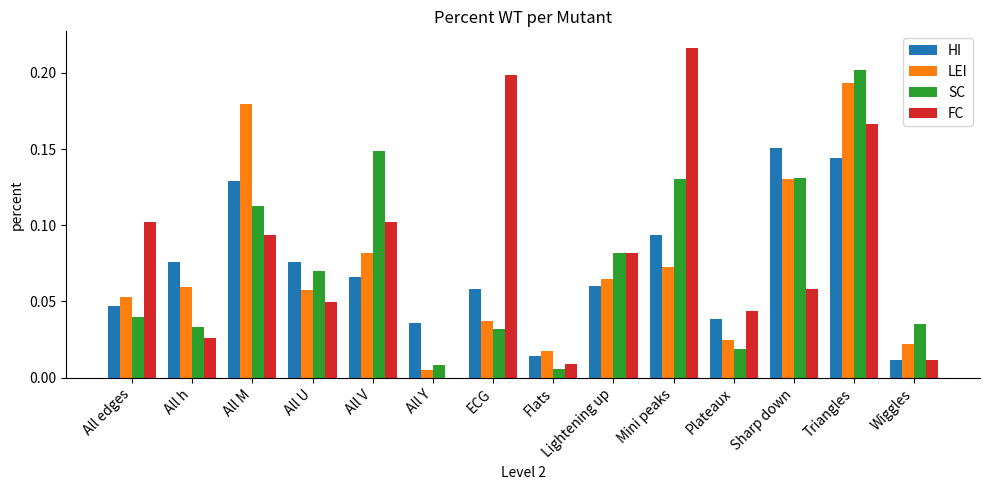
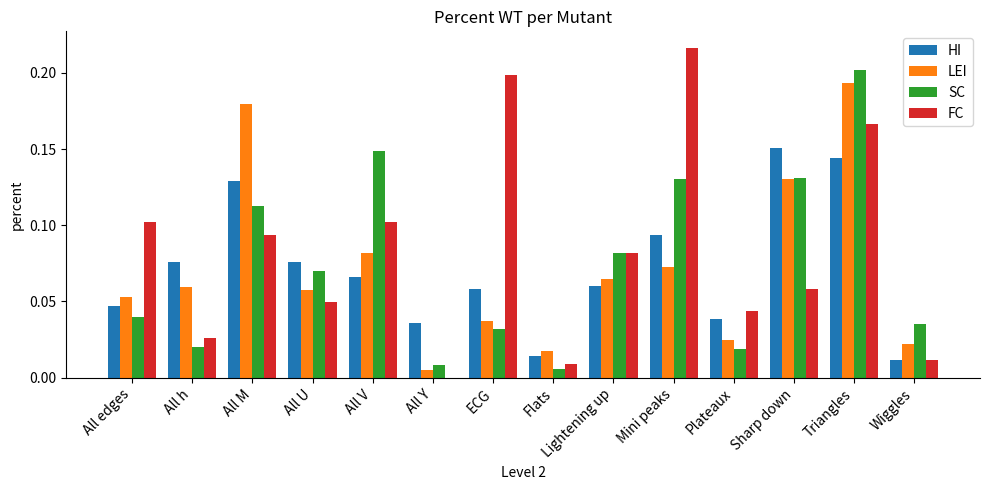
SC, All h: 0.033 -> 0.020
